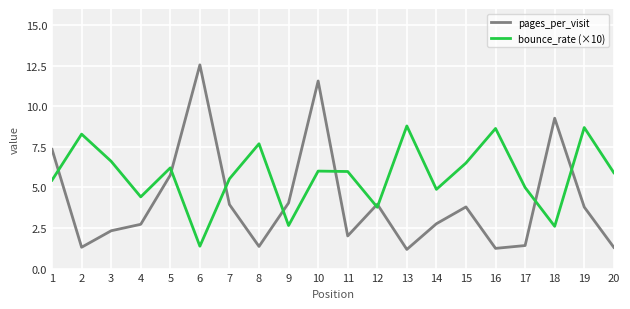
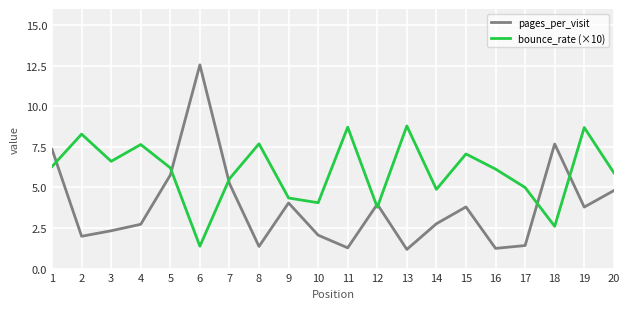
bounce_rate (×10), 1: 5.5 -> 6.3
pages_per_visit, 2: 1.3 -> 2.0
bounce_rate (×10), 4: 4.4 -> 7.6
pages_per_visit, 7: 3.9 -> 5.2
bounce_rate (×10), 9: 2.7 -> 4.4
pages_per_visit, 10: 11.6 -> 2.1
bounce_rate (×10), 10: 6.0 -> 4.1
pages_per_visit, 11: 2.0 -> 1.3
bounce_rate (×10), 11: 6.0 -> 8.7
bounce_rate (×10), 15: 6.5 -> 7.1
bounce_rate (×10), 16: 8.6 -> 6.1
pages_per_visit, 18: 9.3 -> 7.7
pages_per_visit, 20: 1.3 -> 4.8
